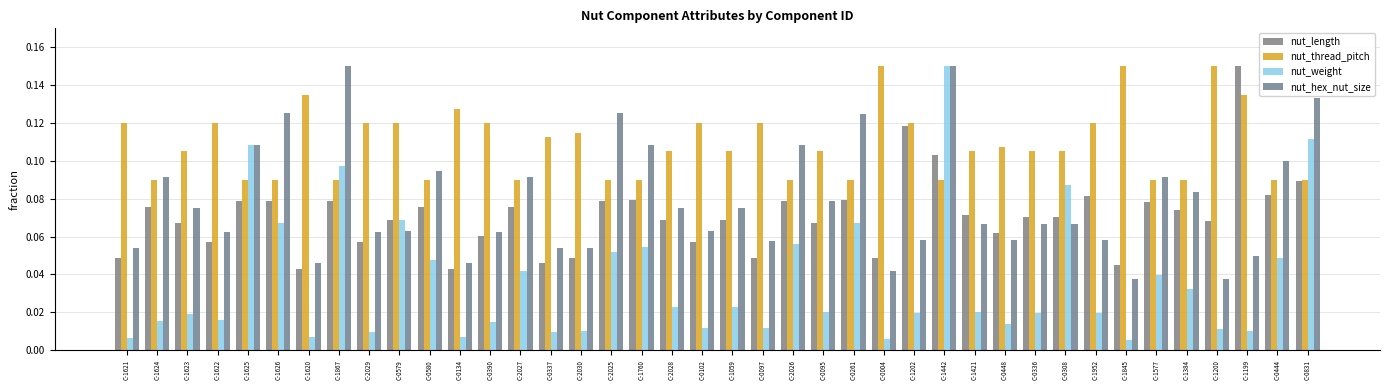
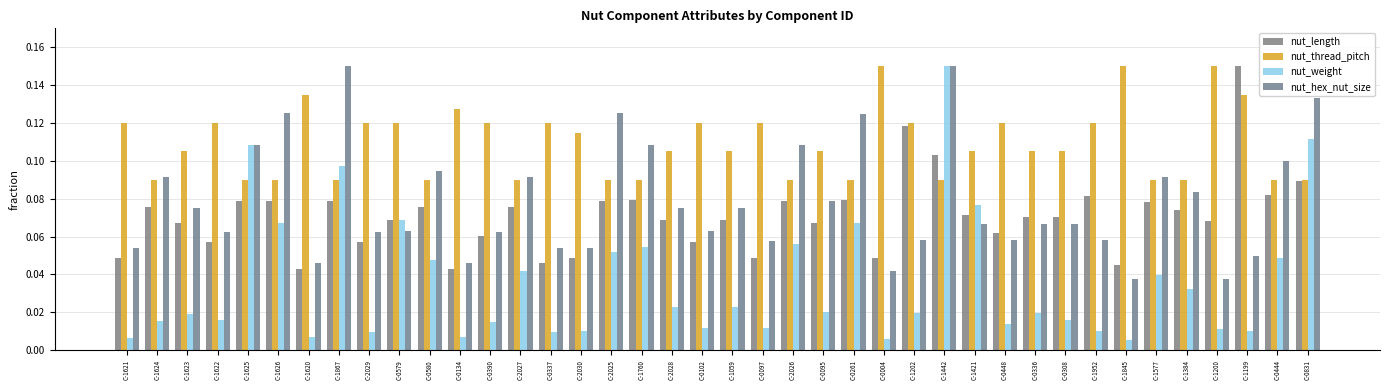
nut_thread_pitch, C-0337: 0.112 -> 0.120
nut_weight, C-1421: 0.020 -> 0.077
nut_thread_pitch, C-0448: 0.107 -> 0.120
nut_weight, C-0308: 0.087 -> 0.016
nut_weight, C-1952: 0.020 -> 0.010
